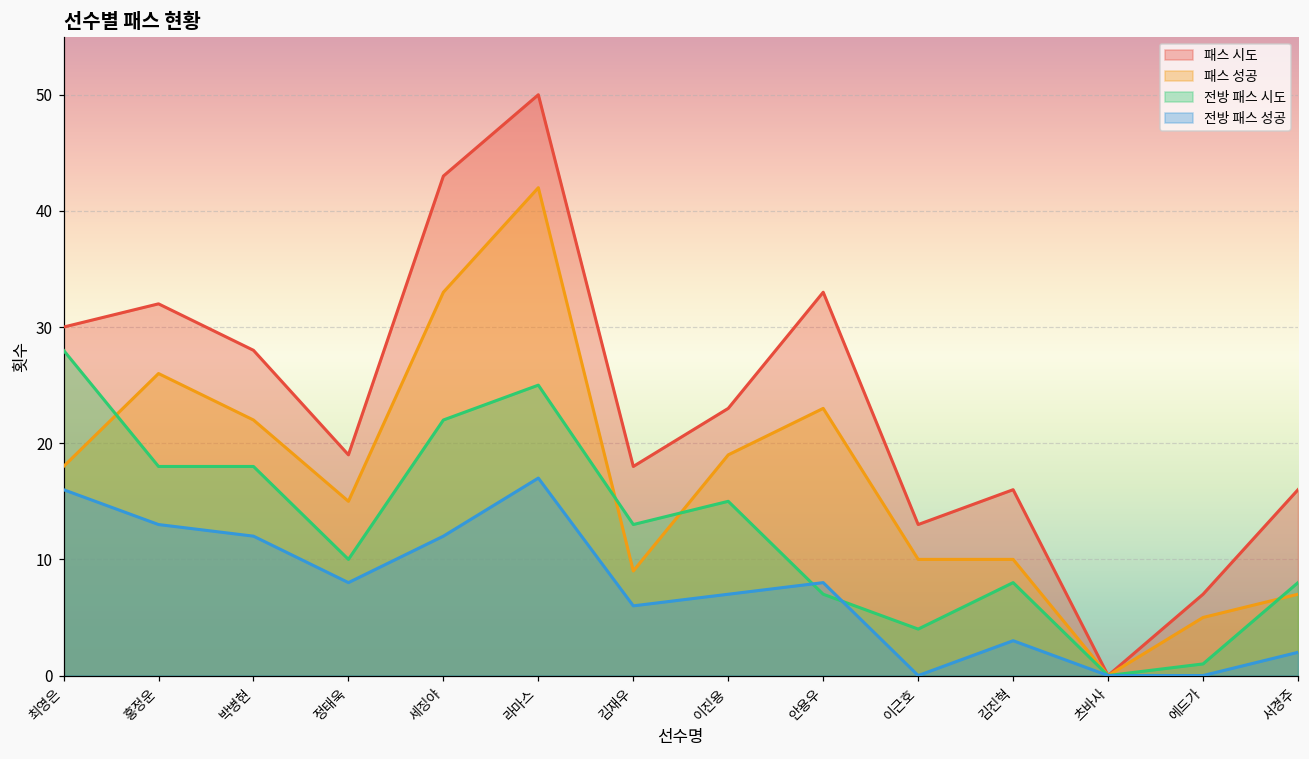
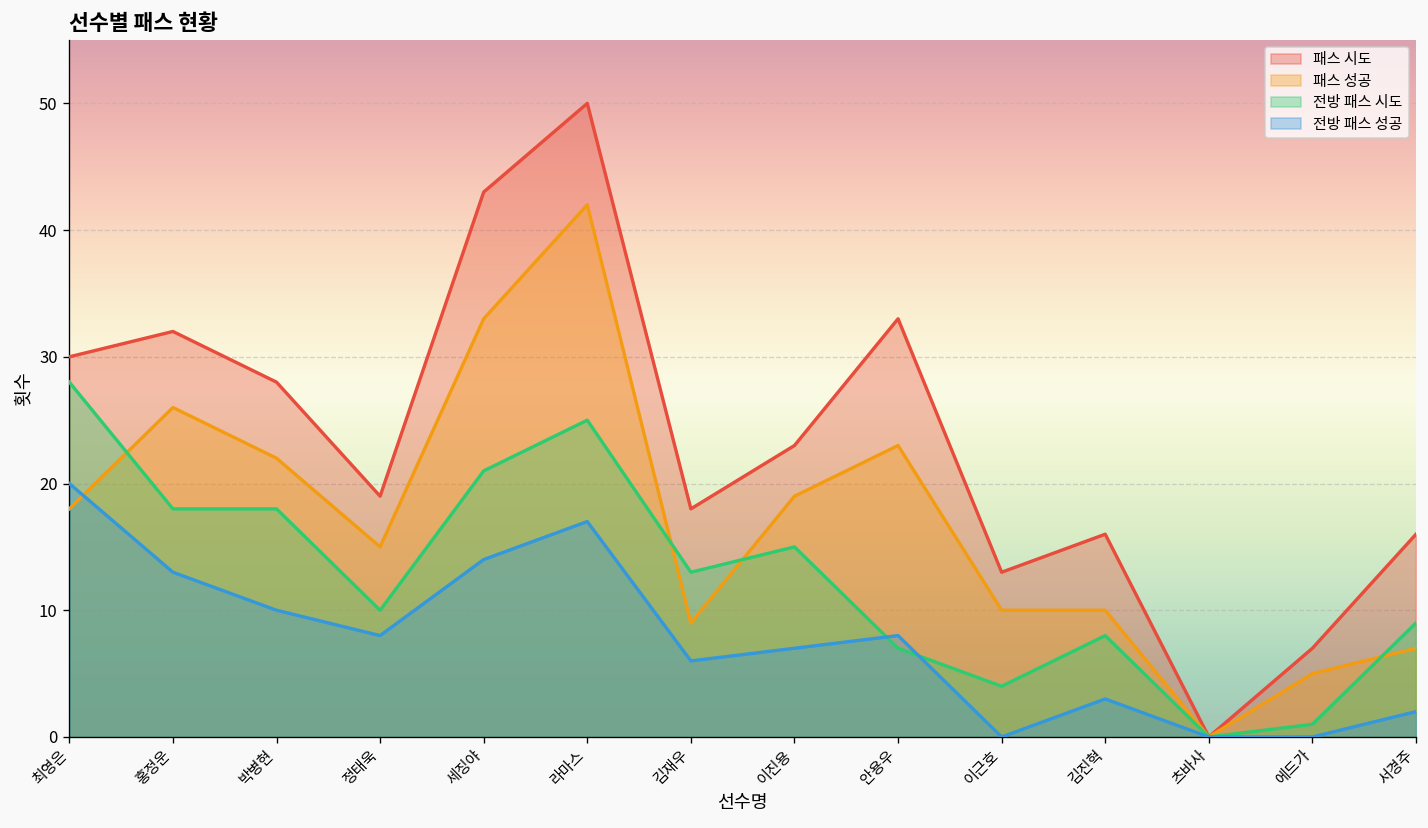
전방 패스 성공, 최영은: 16 -> 20
전방 패스 성공, 박병현: 12 -> 10
전방 패스 시도, 세징야: 22 -> 21
전방 패스 성공, 세징야: 12 -> 14
전방 패스 시도, 서경주: 8 -> 9
